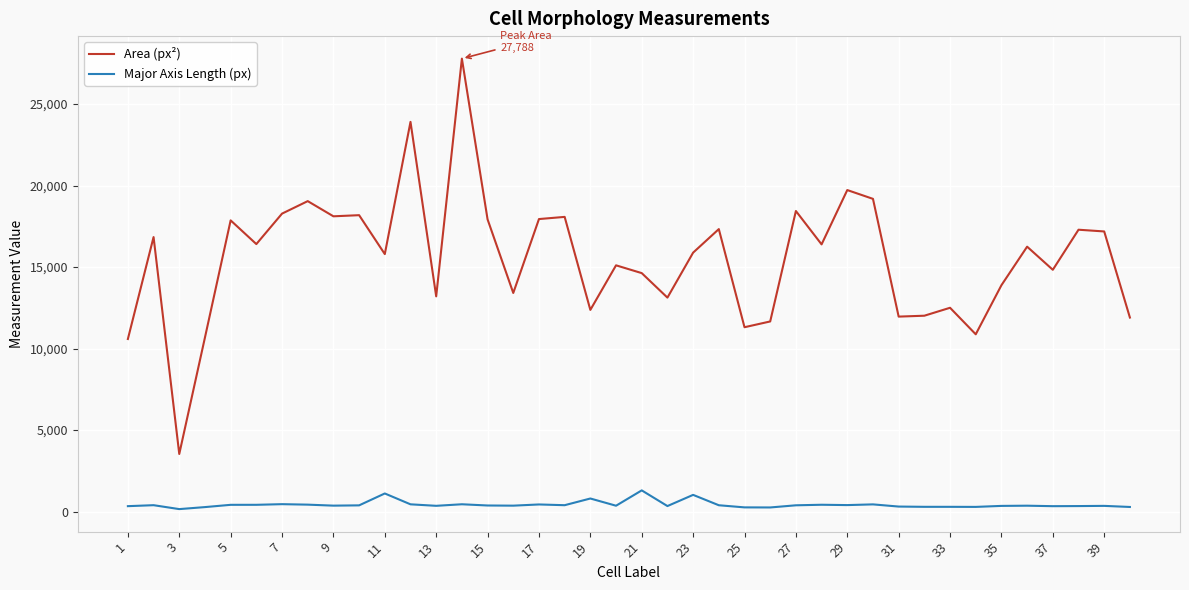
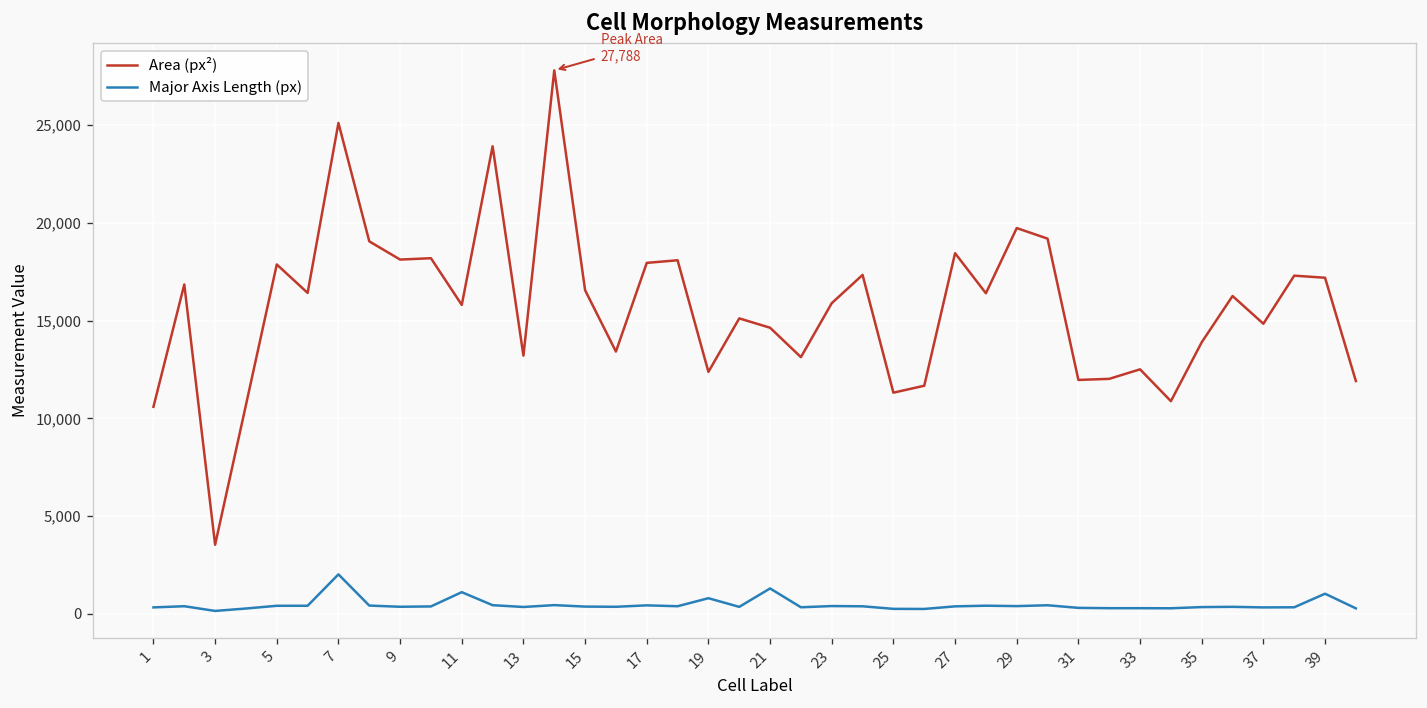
Area (px²), 7: 18,300 -> 25,100
Major Axis Length (px), 7: 500 -> 2,000
Area (px²), 15: 17,900 -> 16,500
Major Axis Length (px), 23: 1,000 -> 400
Major Axis Length (px), 39: 400 -> 1,000
